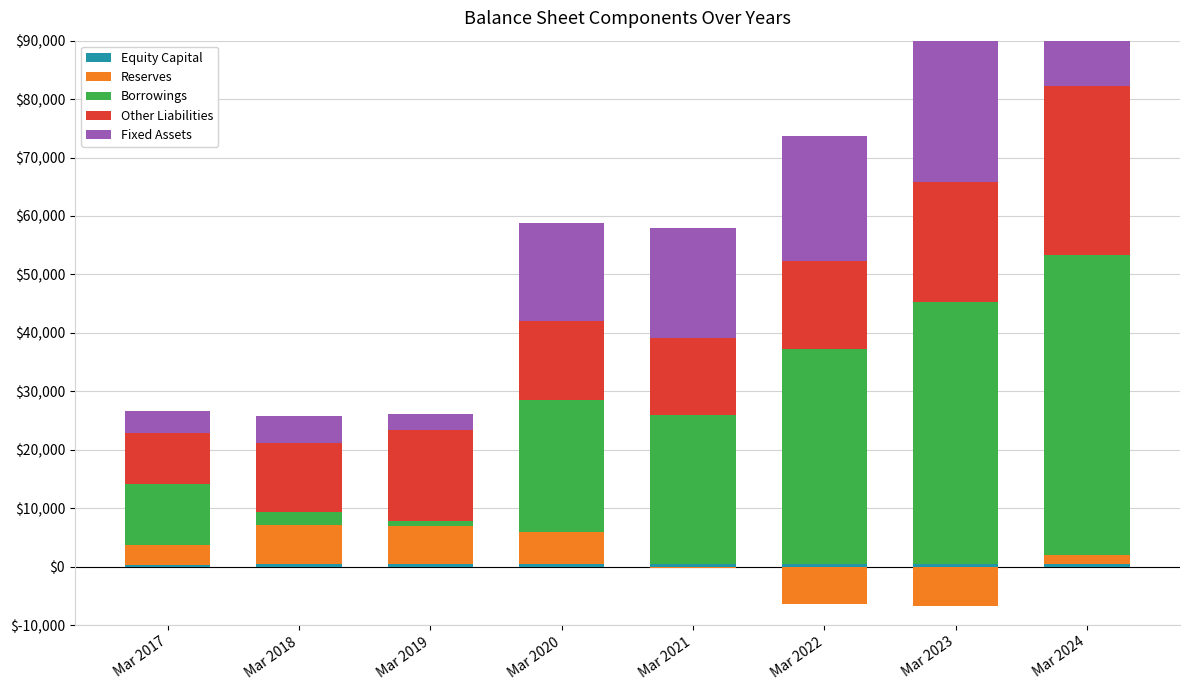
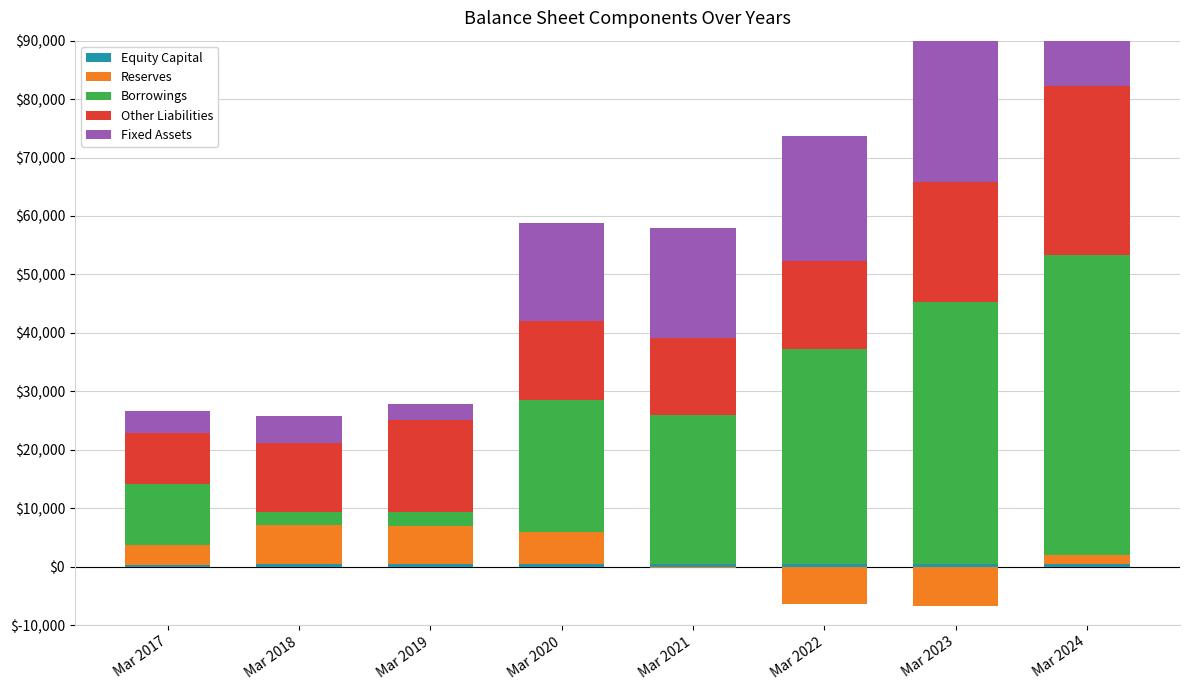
Borrowings, Mar 2019: $1,000 -> $2,000
